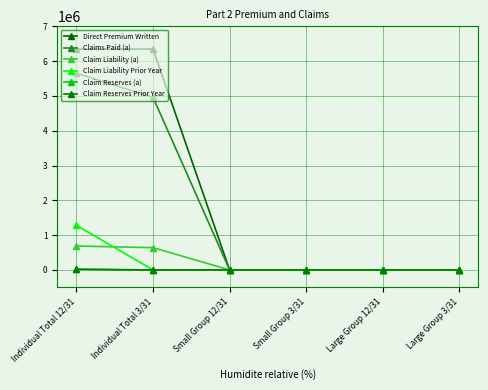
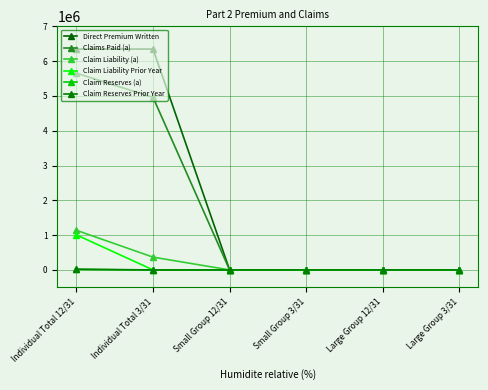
Claim Liability (a), Individual Total 12/31: 700000 -> 1100000
Claim Liability Prior Year, Individual Total 12/31: 1300000 -> 1000000
Claim Liability (a), Individual Total 3/31: 600000 -> 400000
